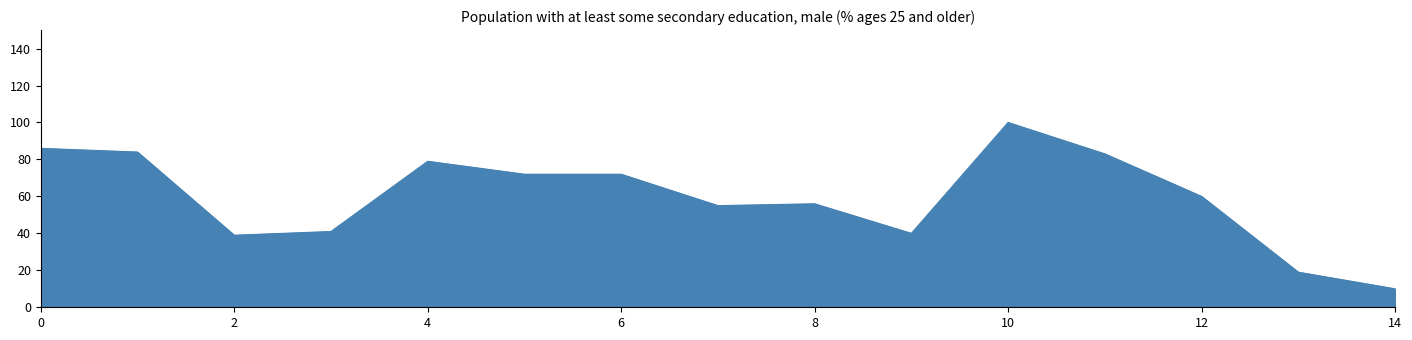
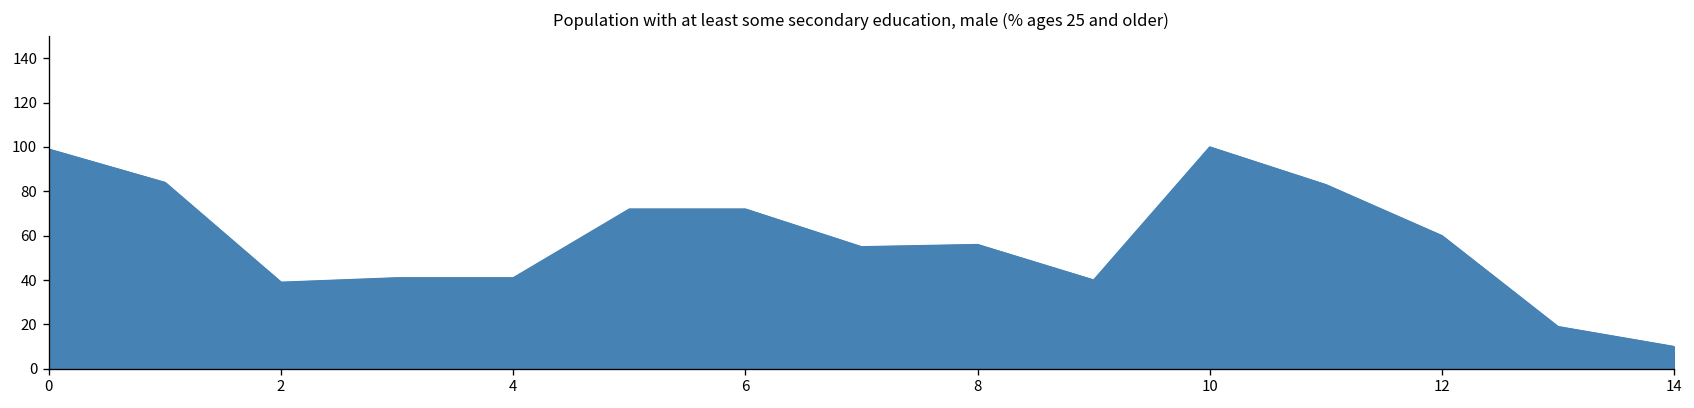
0: 86 -> 99
4: 79 -> 41
